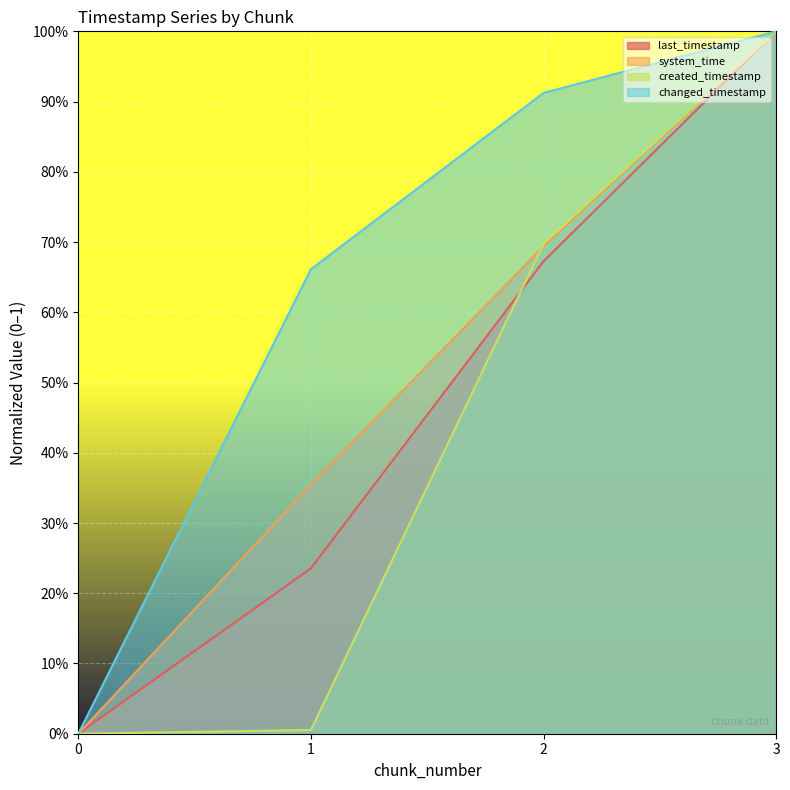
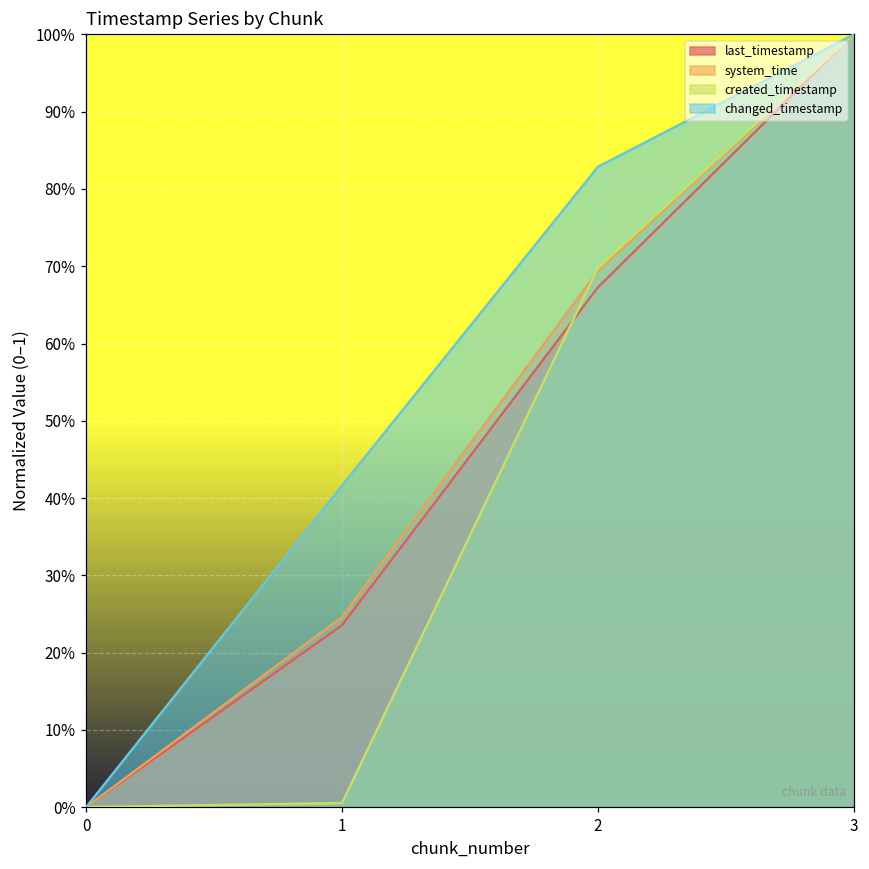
system_time, 1: 35% -> 25%
changed_timestamp, 1: 66% -> 42%
changed_timestamp, 2: 91% -> 83%
